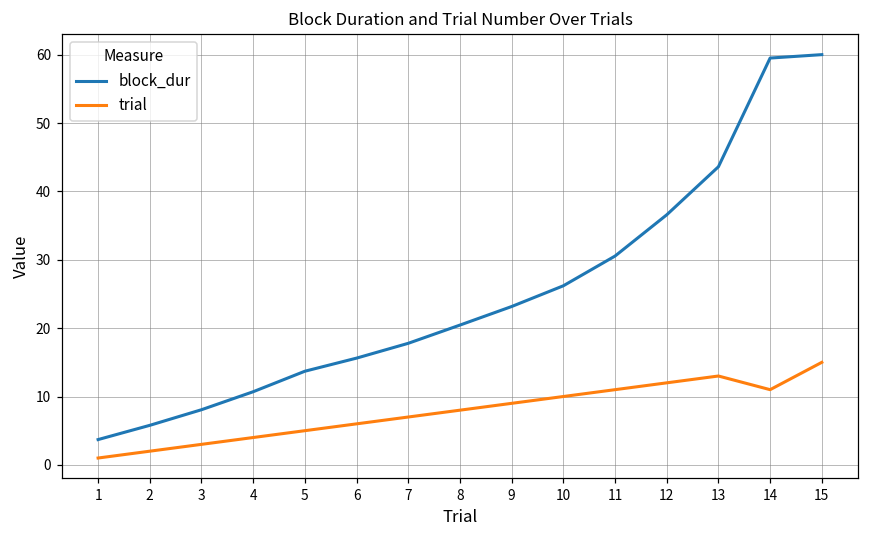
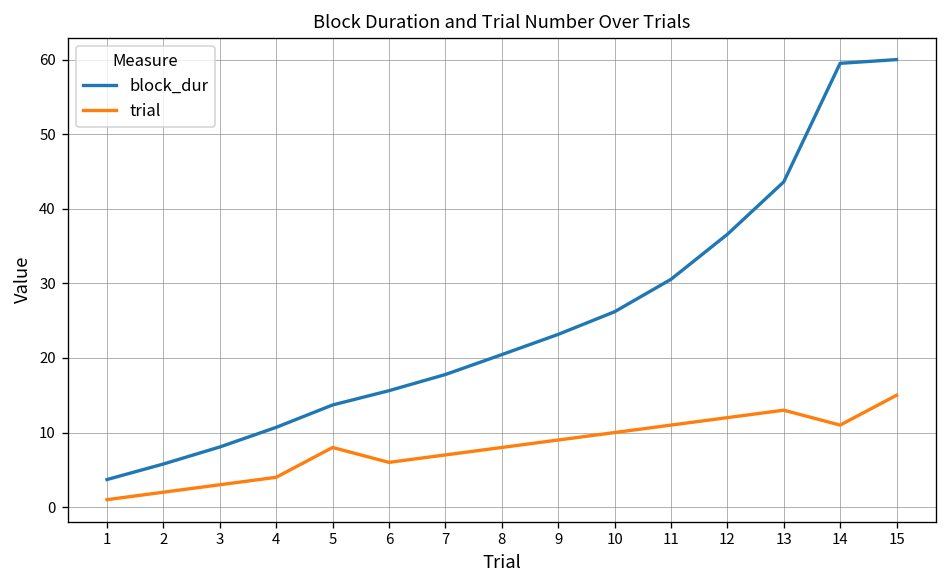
trial, 5: 5 -> 8
